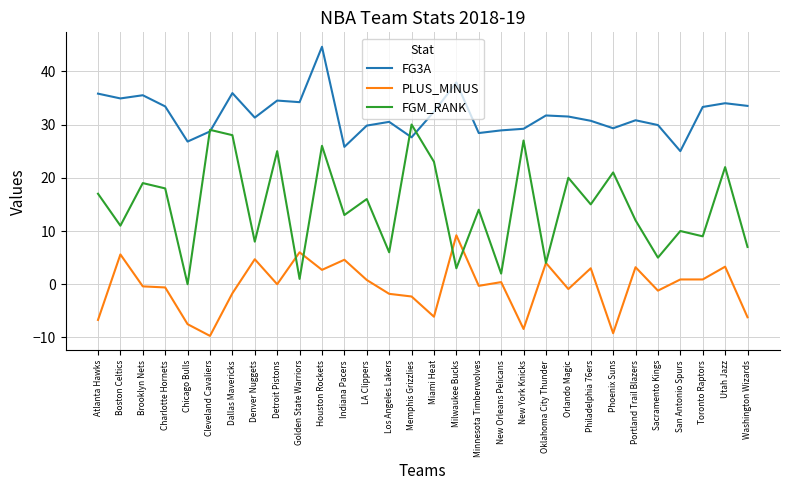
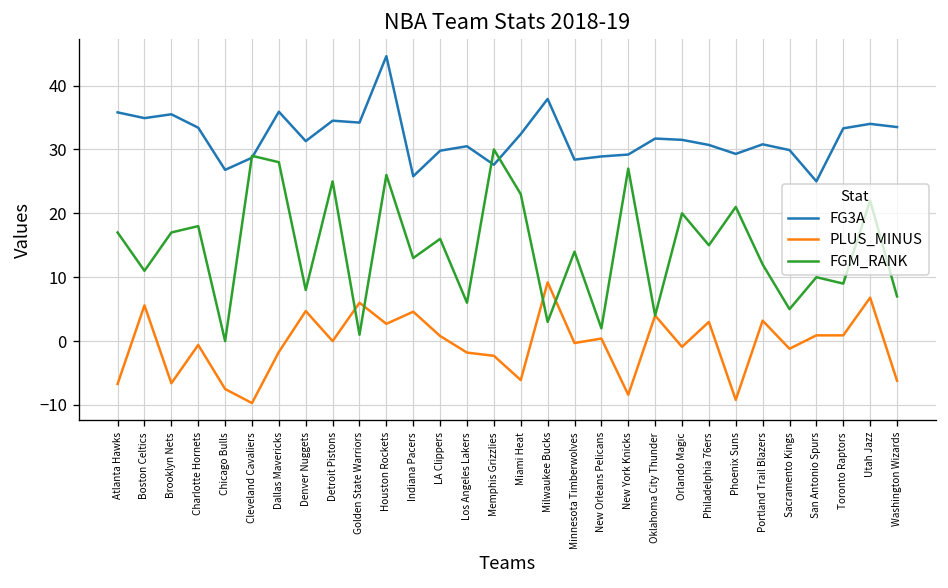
PLUS_MINUS, Brooklyn Nets: 0 -> -7
FGM_RANK, Brooklyn Nets: 19 -> 17
PLUS_MINUS, Utah Jazz: 3 -> 7
